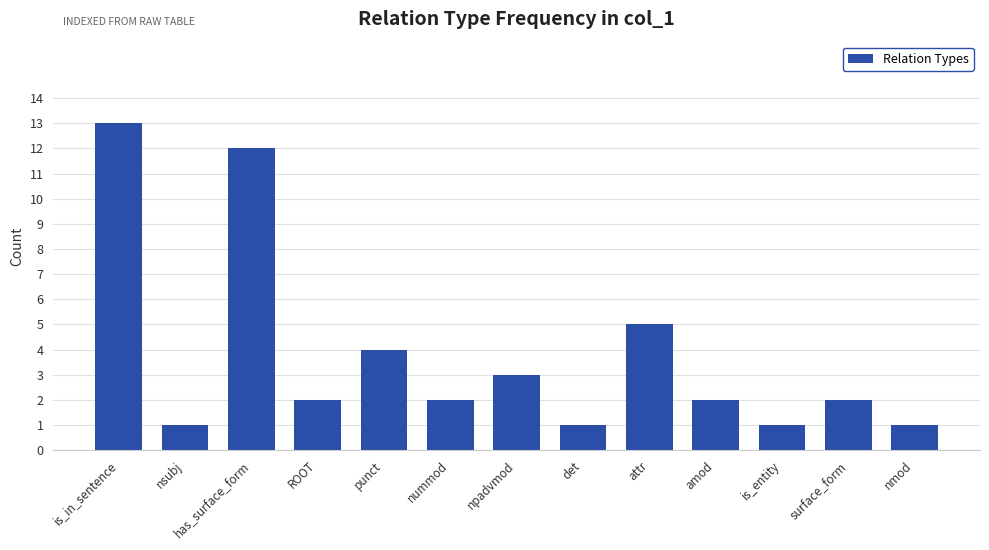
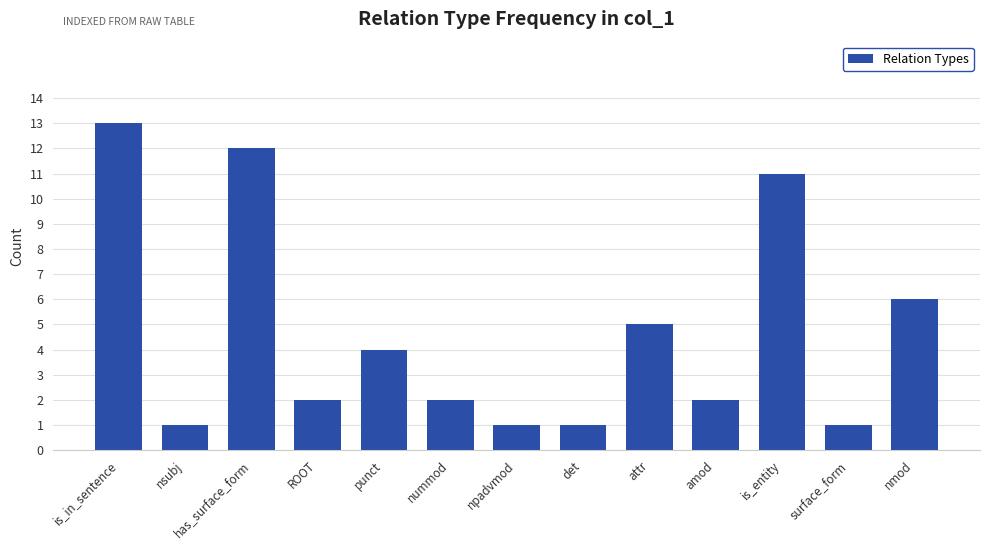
npadvmod: 3 -> 1
is_entity: 1 -> 11
surface_form: 2 -> 1
nmod: 1 -> 6
